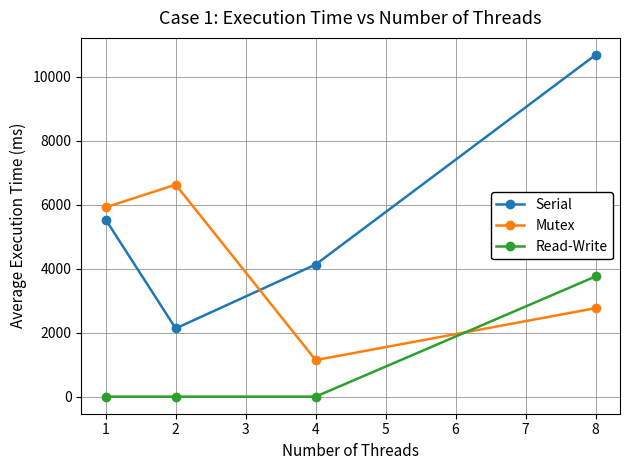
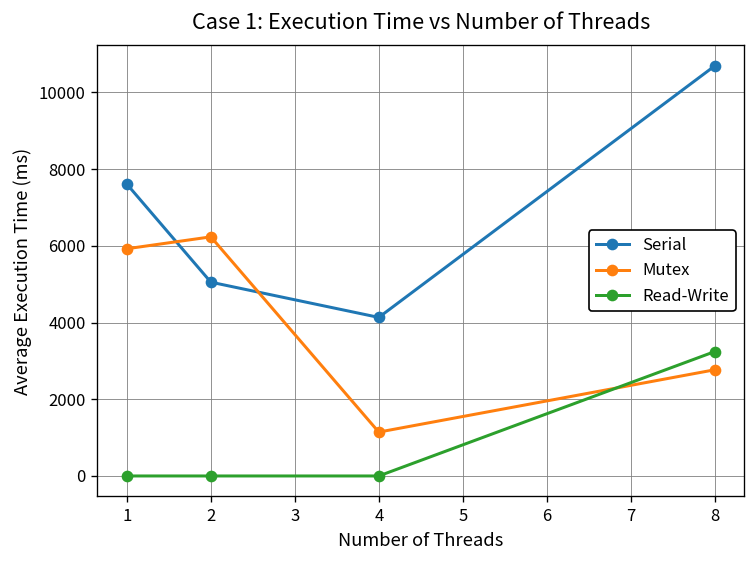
Serial, 1: 5500 -> 7600
Serial, 2: 2100 -> 5100
Mutex, 2: 6600 -> 6200
Read-Write, 8: 3800 -> 3200
